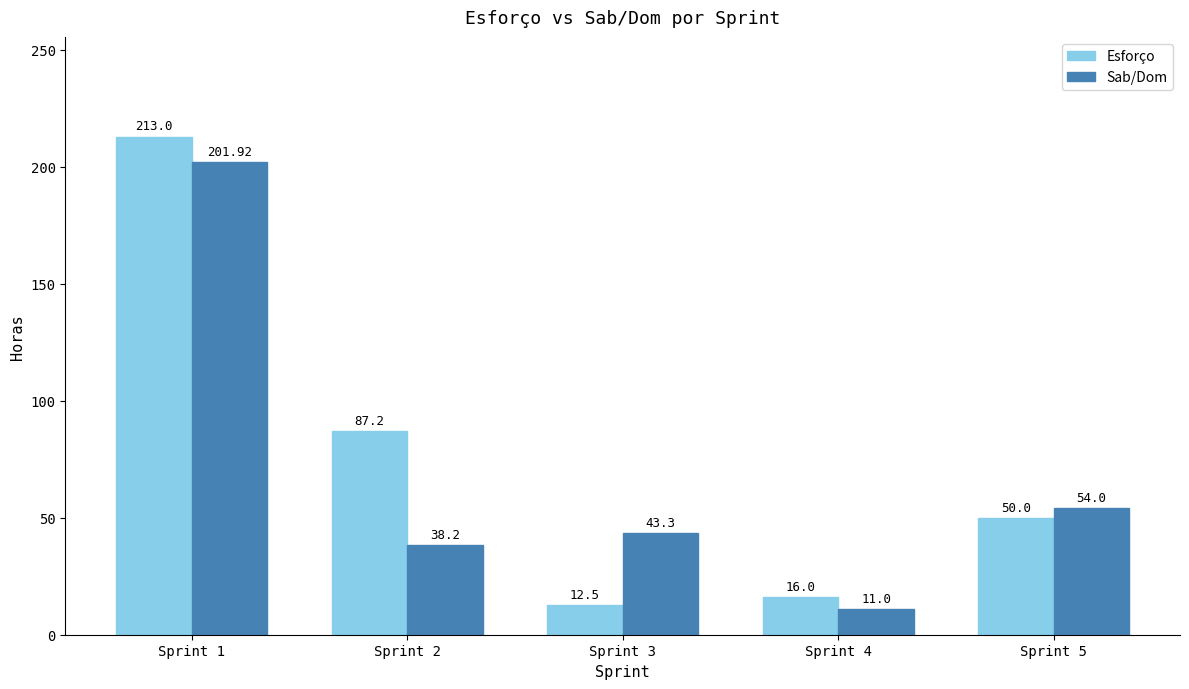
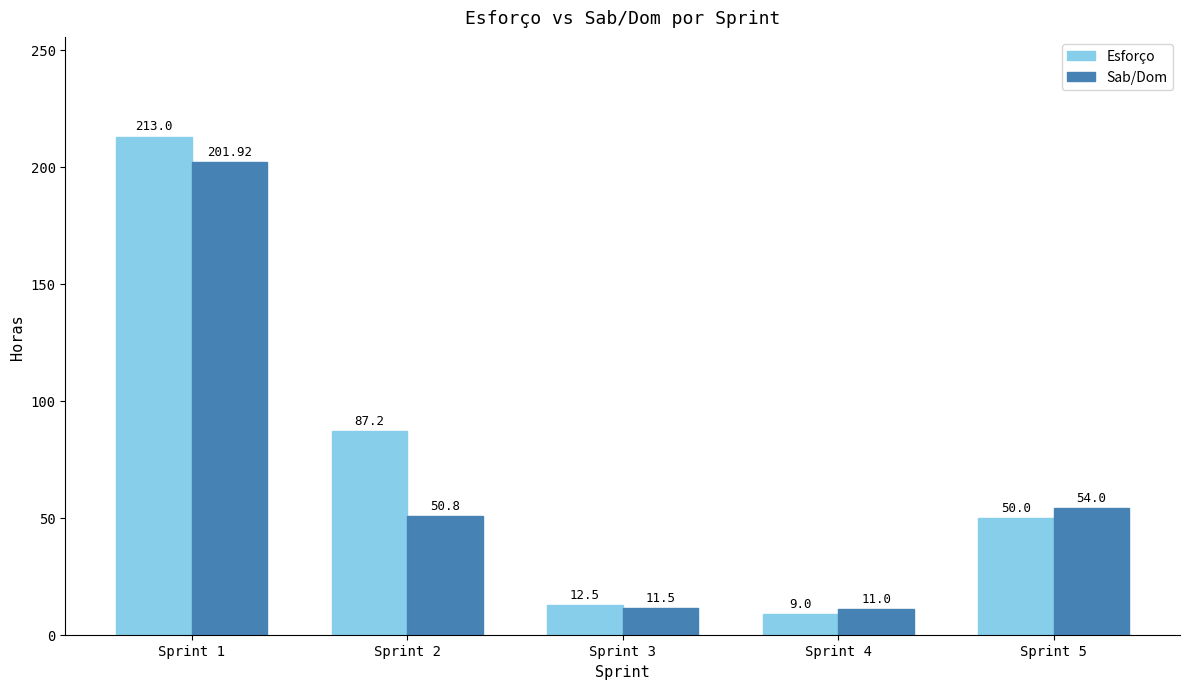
Sab/Dom, Sprint 2: 38.2 -> 50.8
Sab/Dom, Sprint 3: 43.3 -> 11.5
Esforço, Sprint 4: 16.0 -> 9.0
